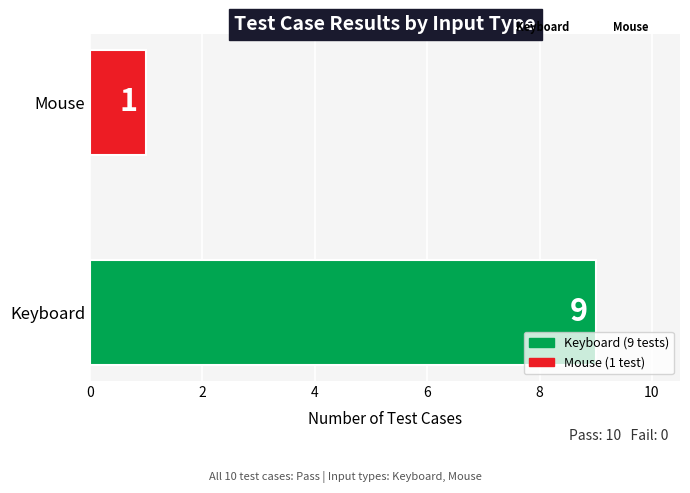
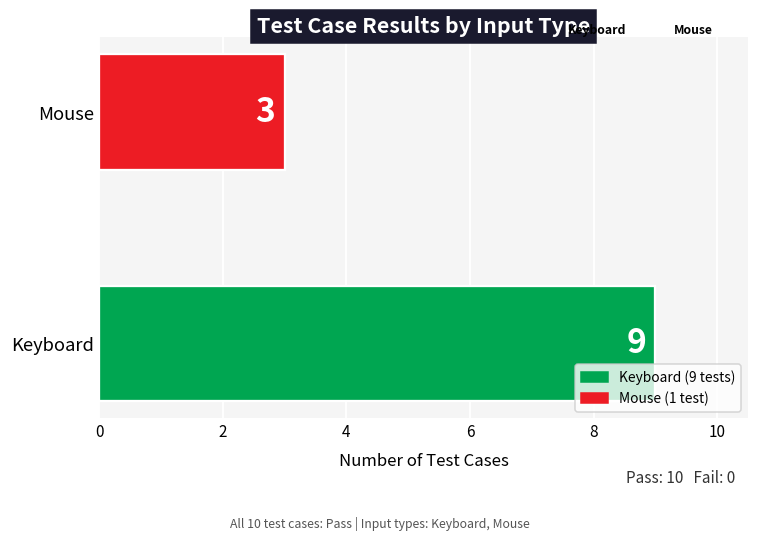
Mouse: 1 -> 3
